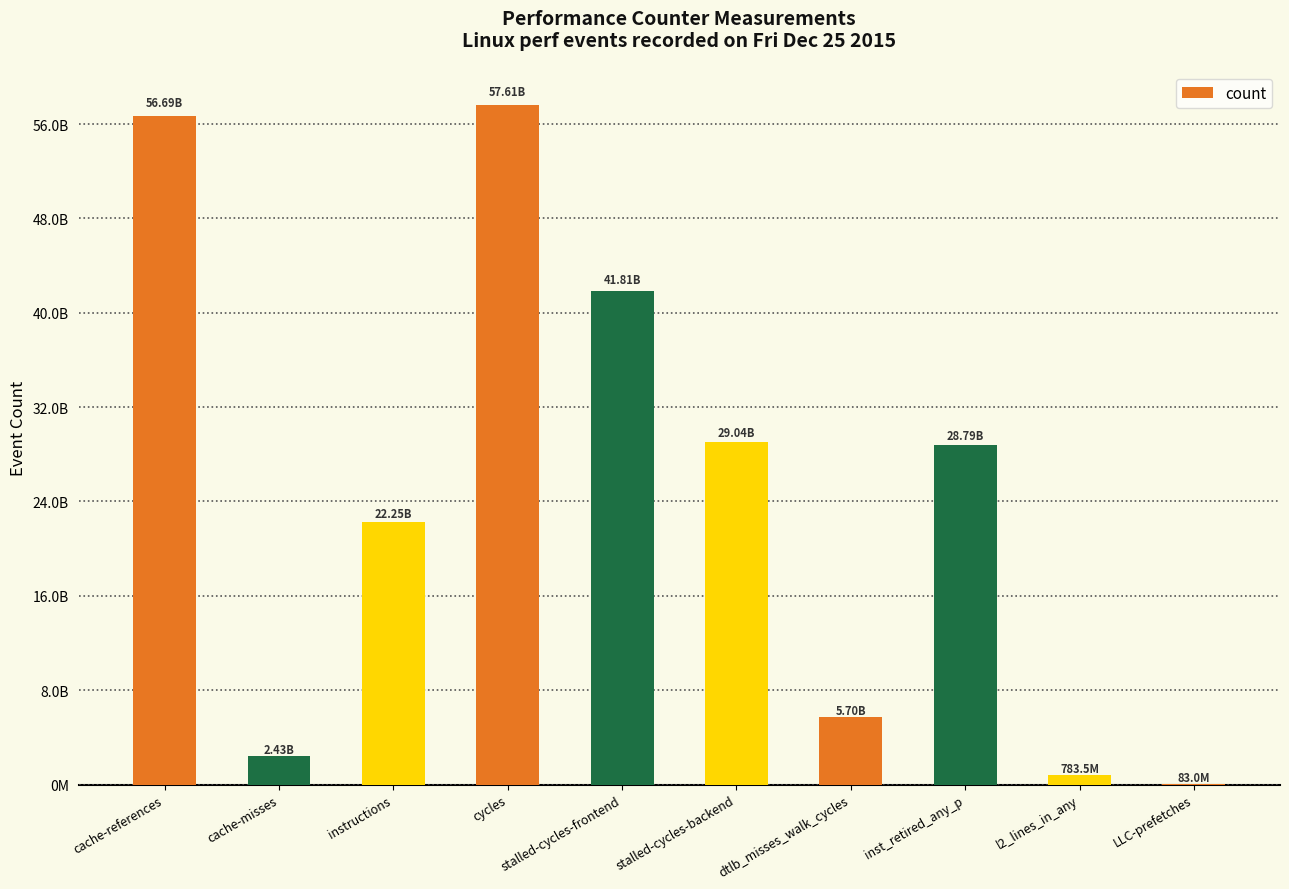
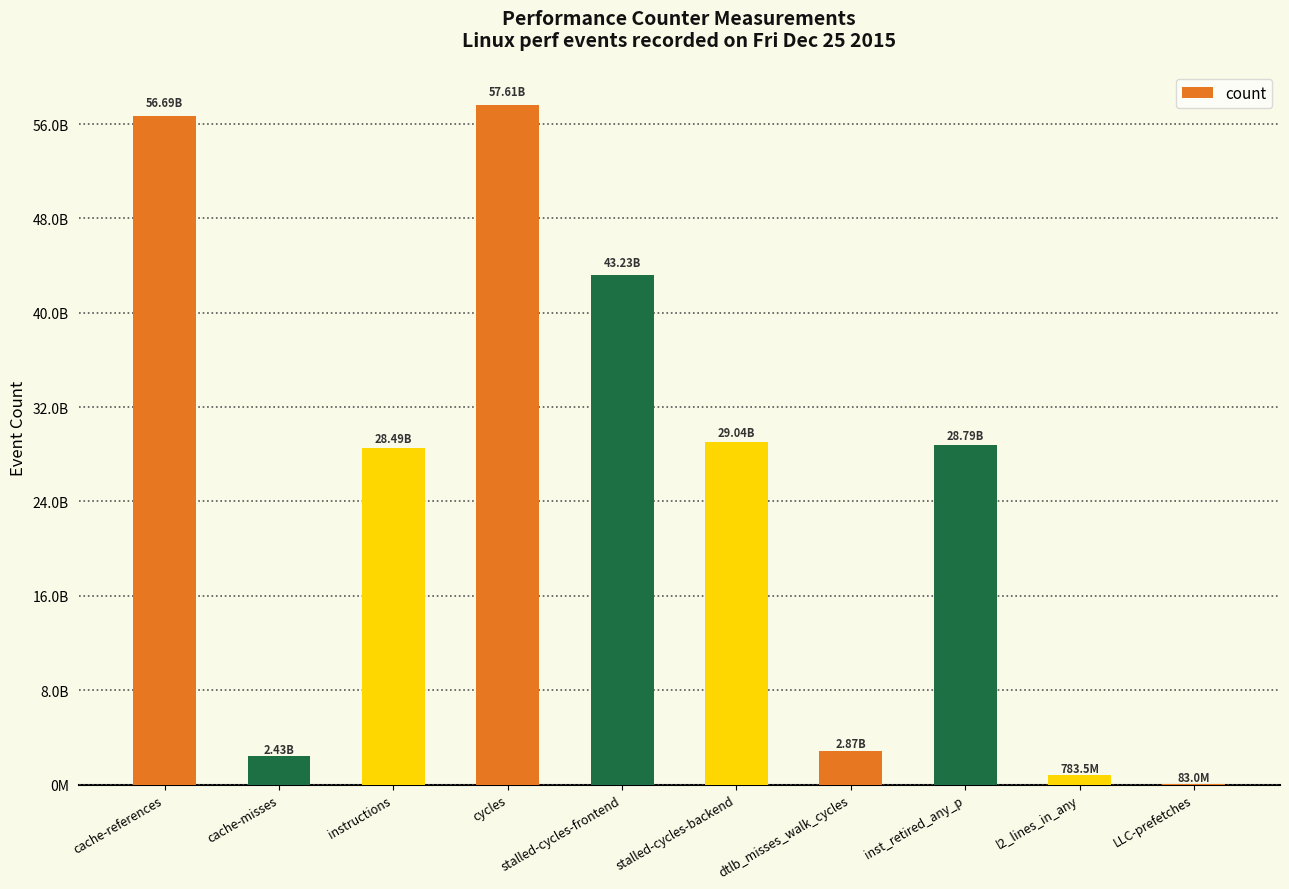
instructions: 22.25B -> 28.49B
stalled-cycles-frontend: 41.81B -> 43.23B
dtlb_misses_walk_cycles: 5.70B -> 2.87B
